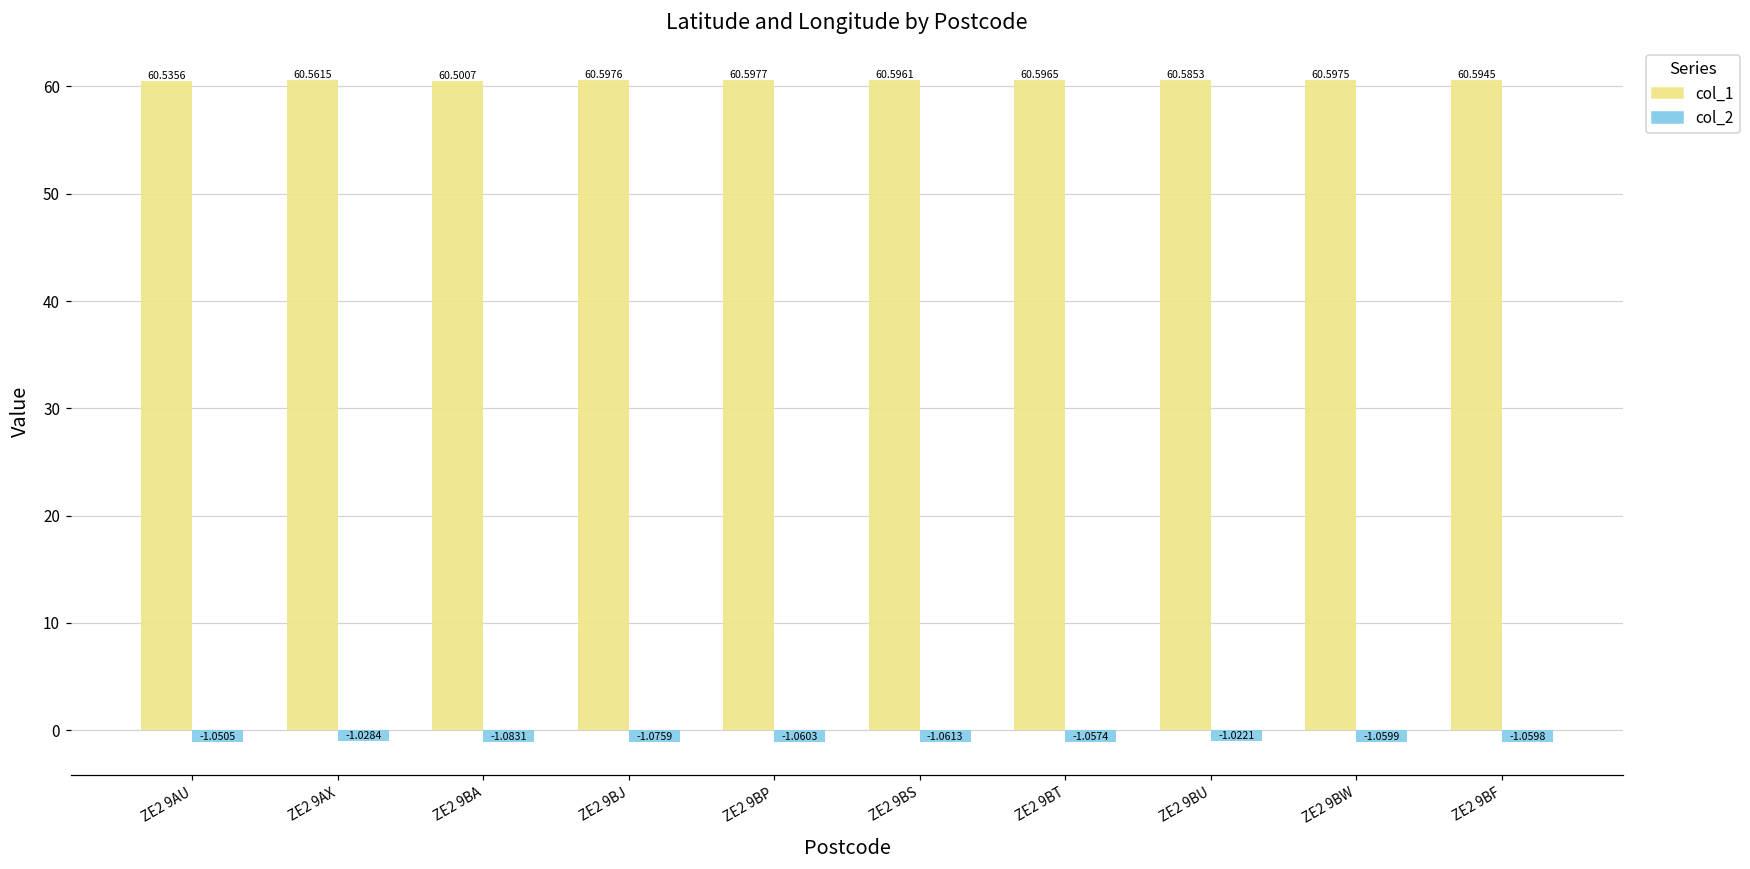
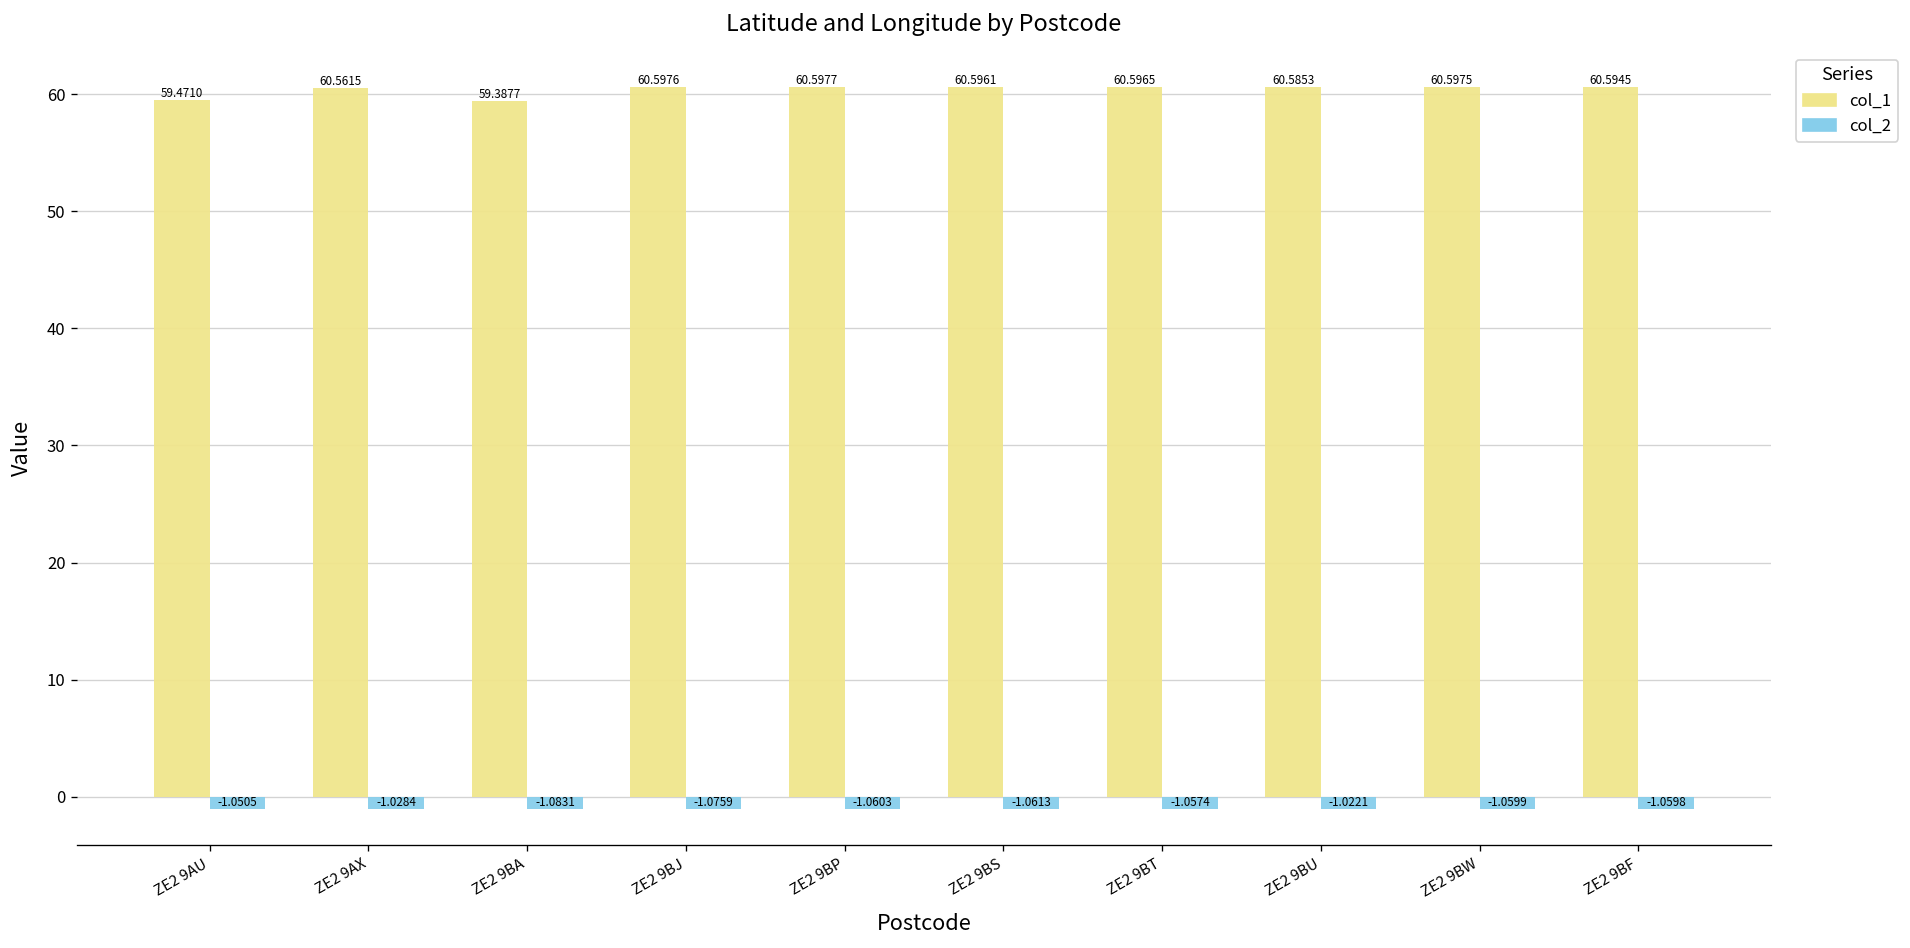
col_1, ZE2 9AU: 60.5356 -> 59.4710
col_1, ZE2 9BA: 60.5007 -> 59.3877
